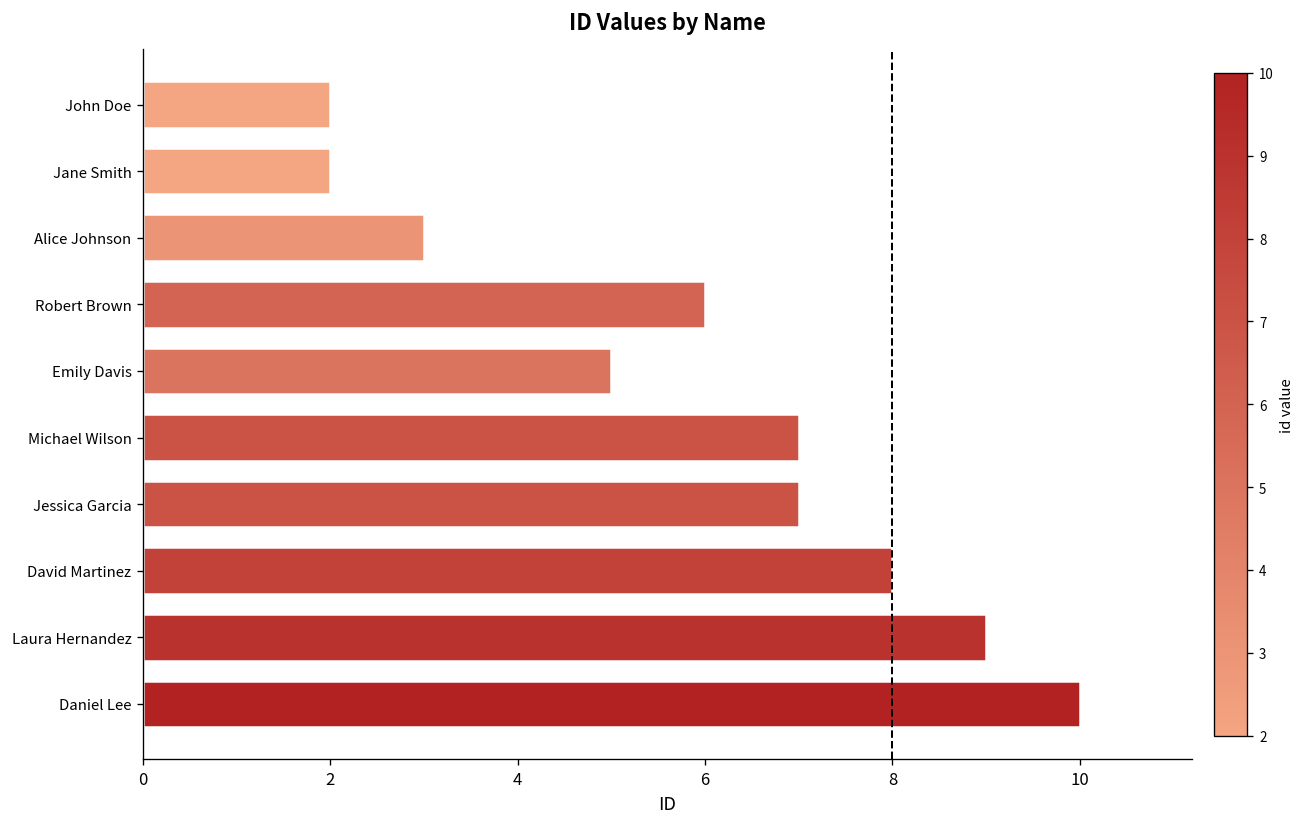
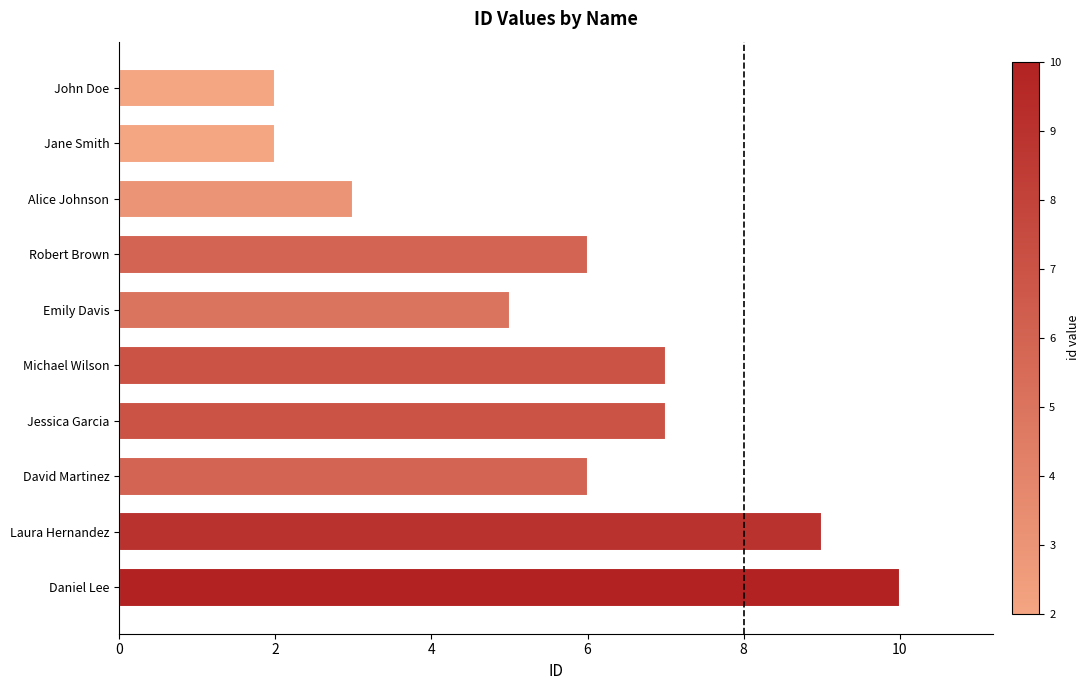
David Martinez: 8 -> 6
